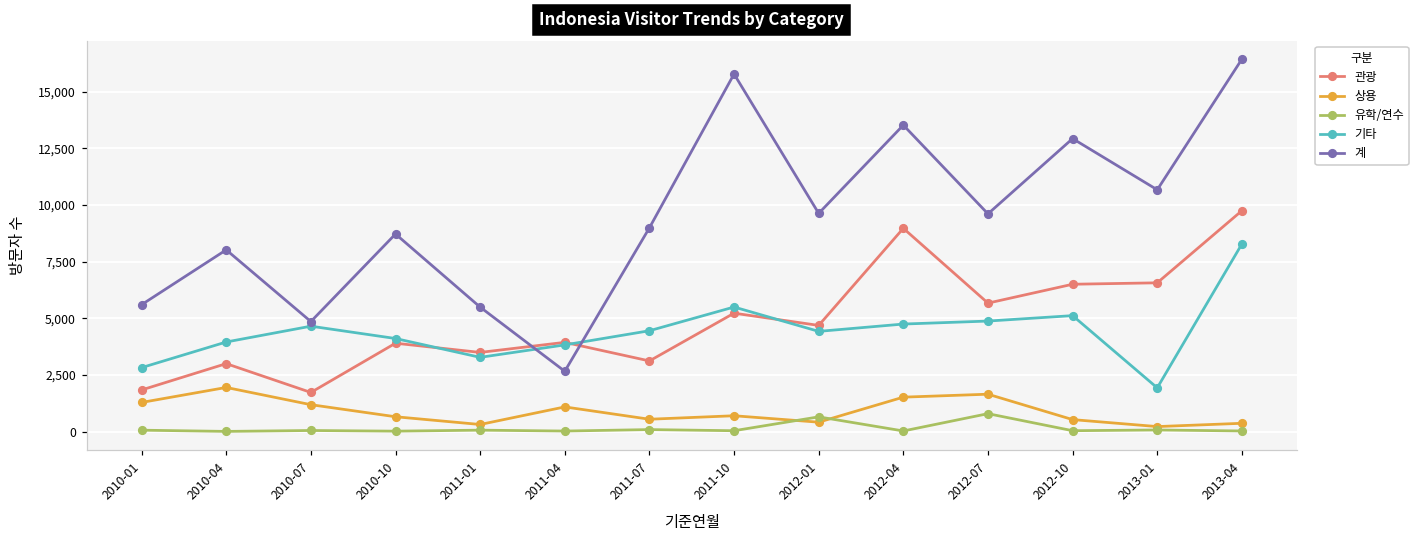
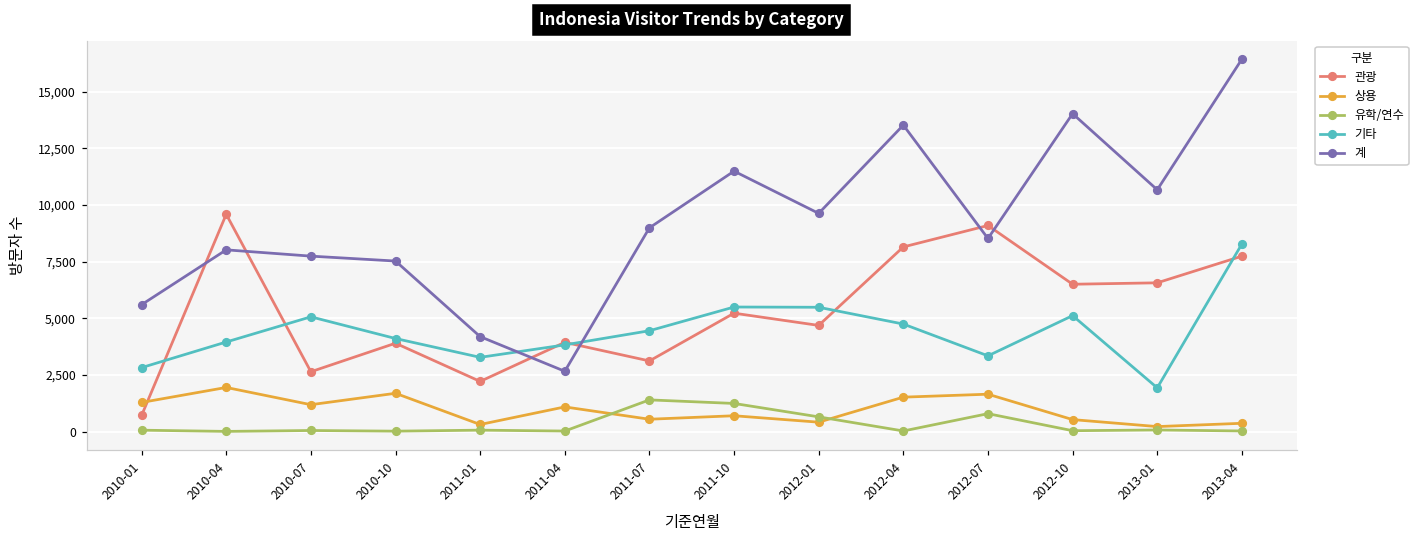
관광, 2010-01: 1,800 -> 700
관광, 2010-04: 3,000 -> 9,600
관광, 2010-07: 1,700 -> 2,600
기타, 2010-07: 4,700 -> 5,100
계, 2010-07: 4,900 -> 7,700
상용, 2010-10: 700 -> 1,700
계, 2010-10: 8,700 -> 7,500
관광, 2011-01: 3,500 -> 2,200
계, 2011-01: 5,500 -> 4,200
유학/연수, 2011-07: 100 -> 1,400
유학/연수, 2011-10: 0 -> 1,200
계, 2011-10: 15,800 -> 11,500
기타, 2012-01: 4,400 -> 5,500
관광, 2012-04: 9,000 -> 8,200
관광, 2012-07: 5,700 -> 9,100
기타, 2012-07: 4,900 -> 3,300
계, 2012-07: 9,600 -> 8,500
계, 2012-10: 12,900 -> 14,000
관광, 2013-04: 9,800 -> 7,700
